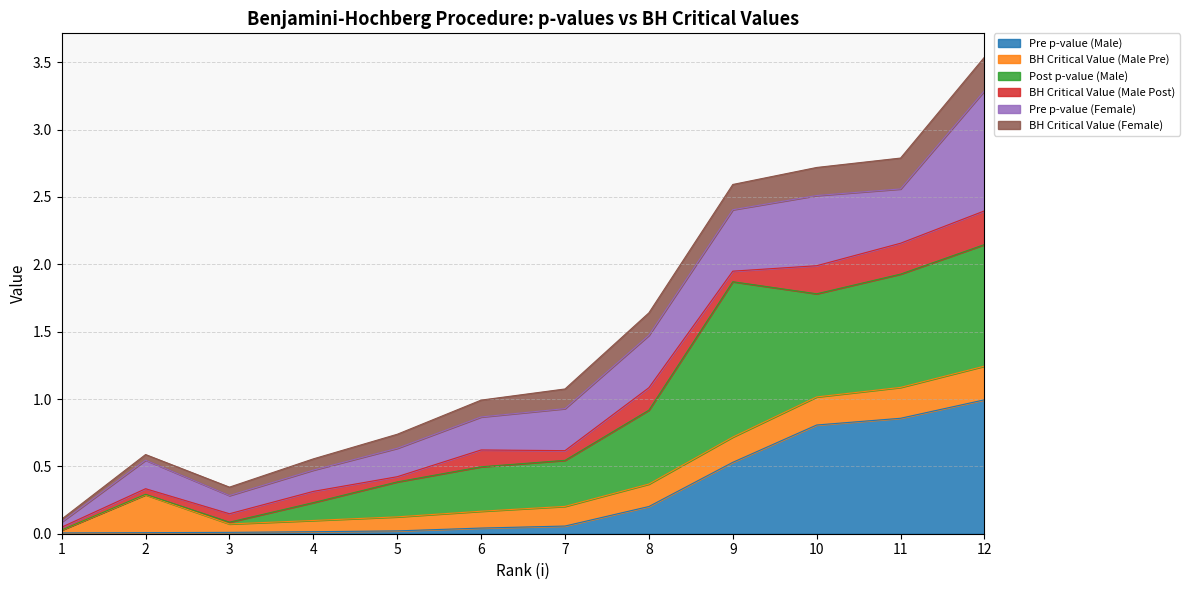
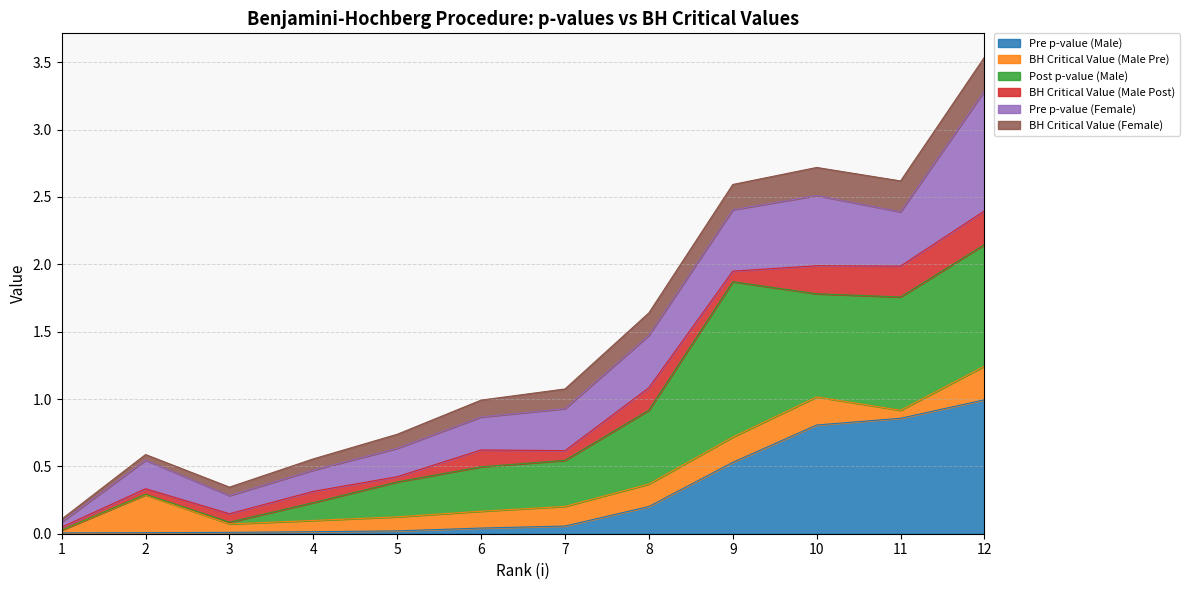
BH Critical Value (Male Pre), 11: 0.23 -> 0.06
